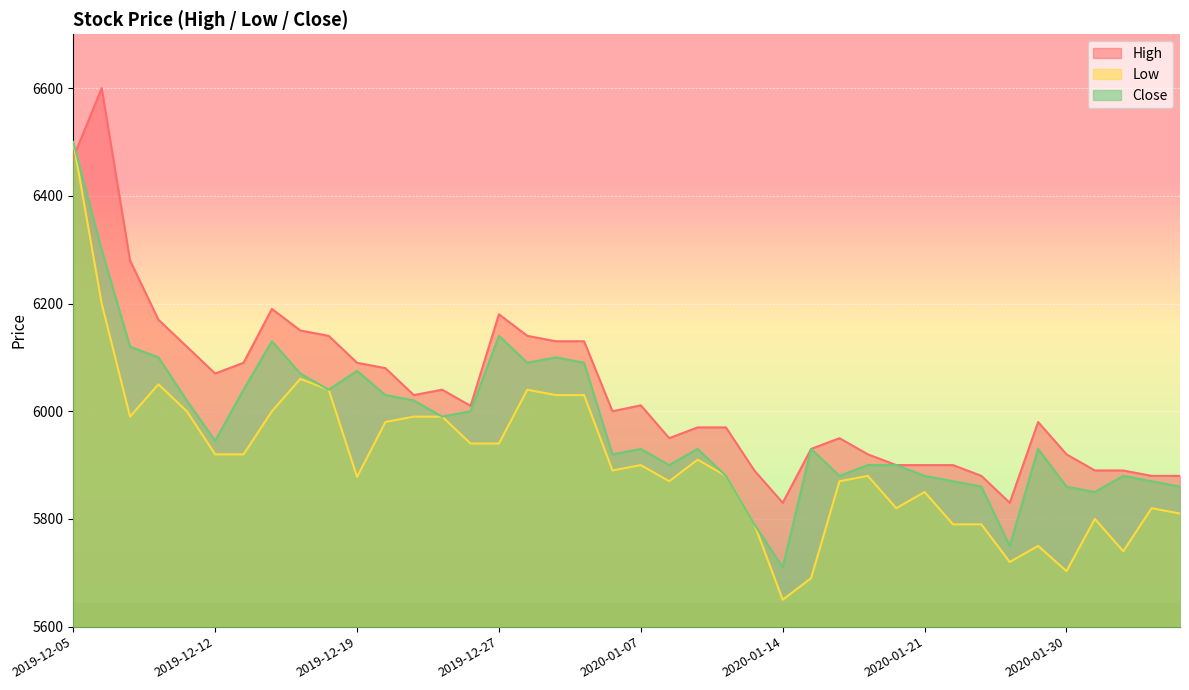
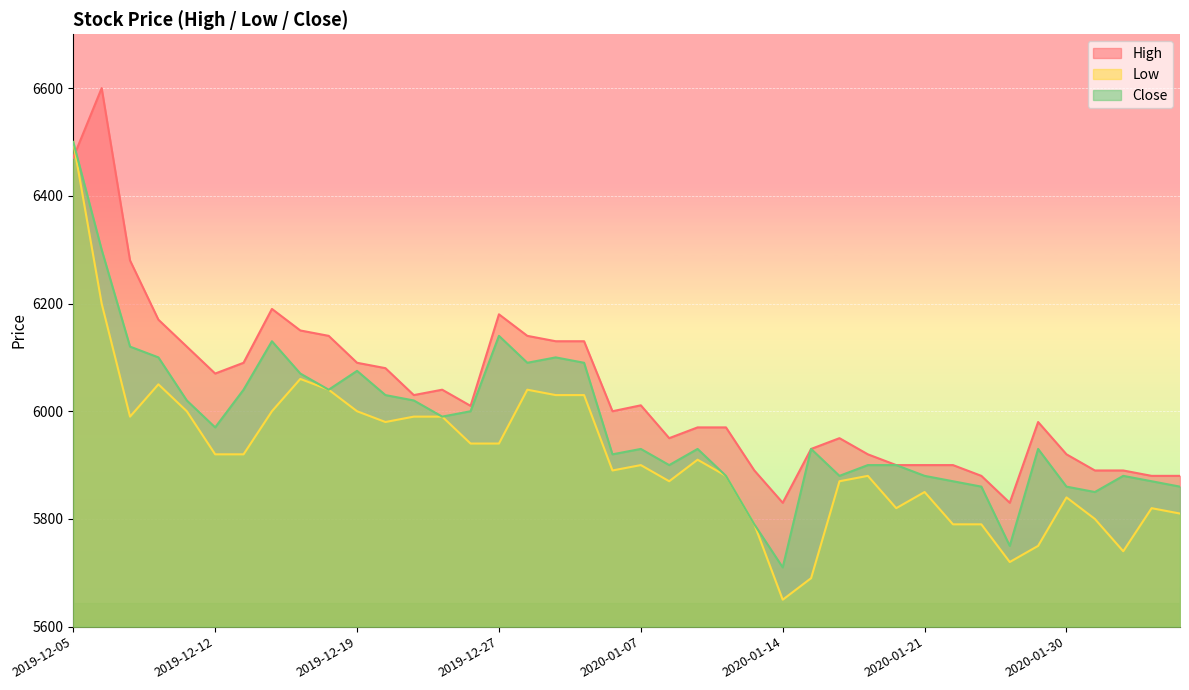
Close, 2019-12-12: 5950 -> 5970
Low, 2019-12-19: 5880 -> 6000
Low, 2020-01-30: 5700 -> 5840
